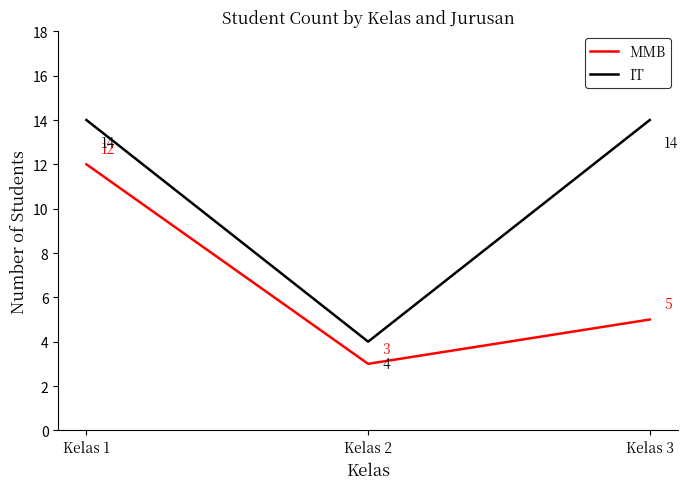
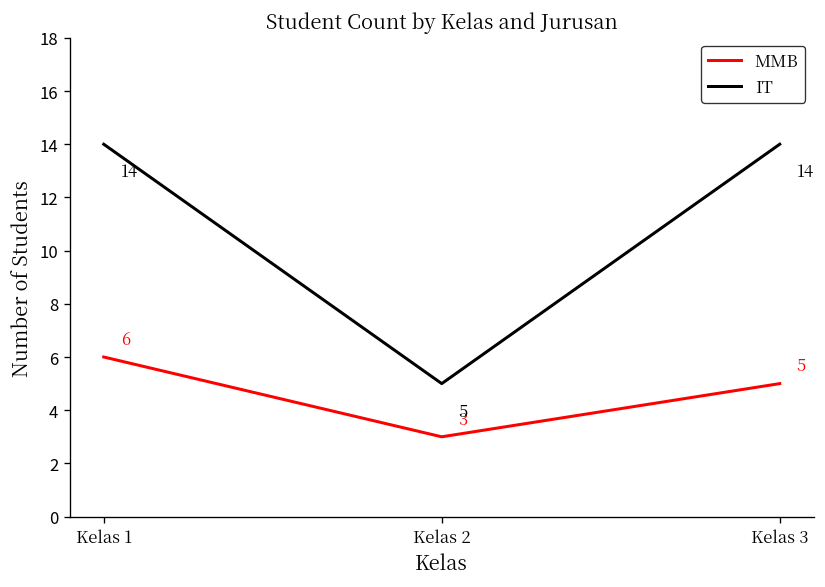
MMB, Kelas 1: 12 -> 6
IT, Kelas 2: 4 -> 5
